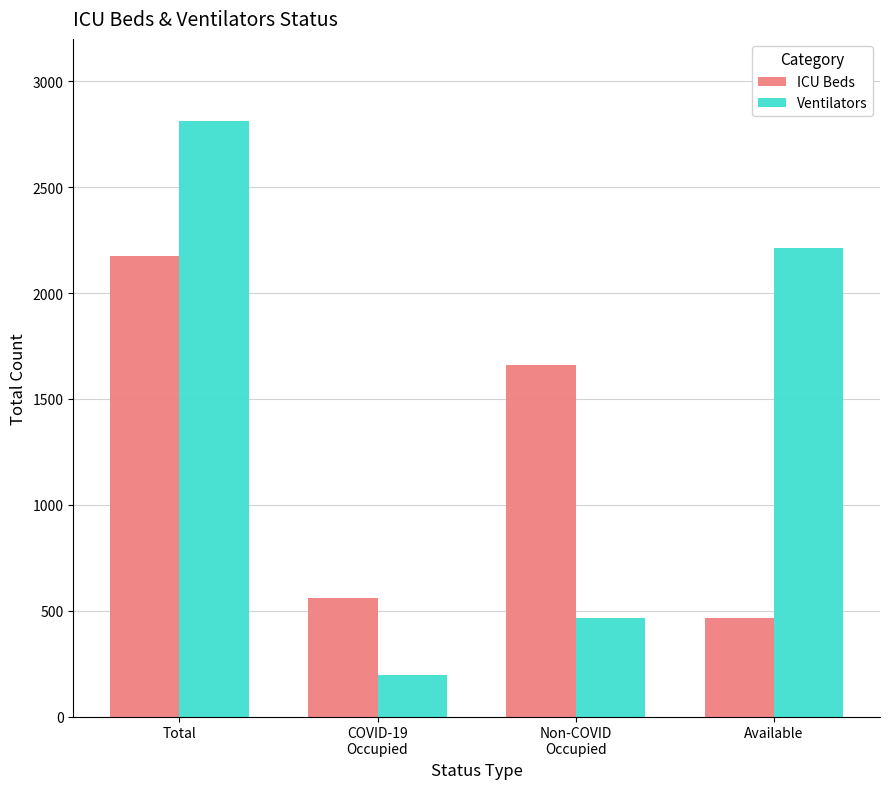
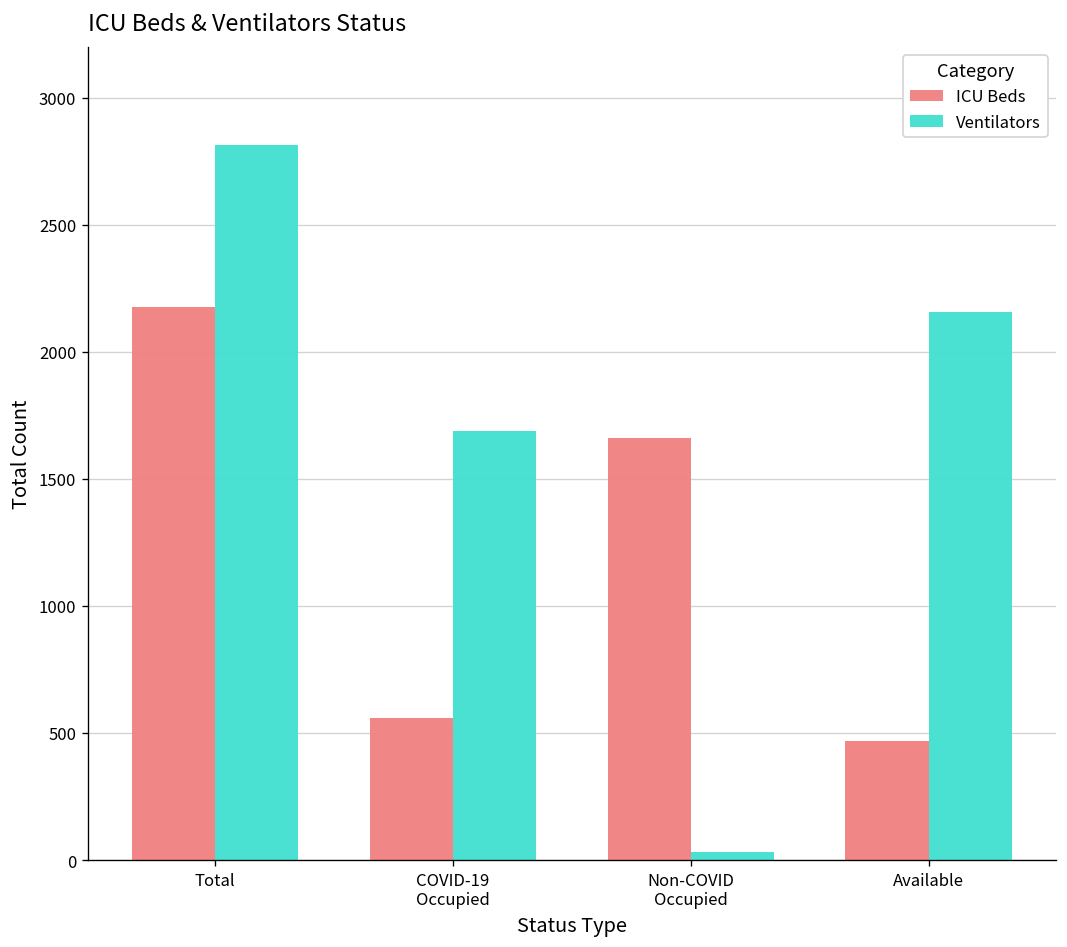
Ventilators, COVID-19 Occupied: 200 -> 1690
Ventilators, Non-COVID Occupied: 460 -> 30
Ventilators, Available: 2210 -> 2160
